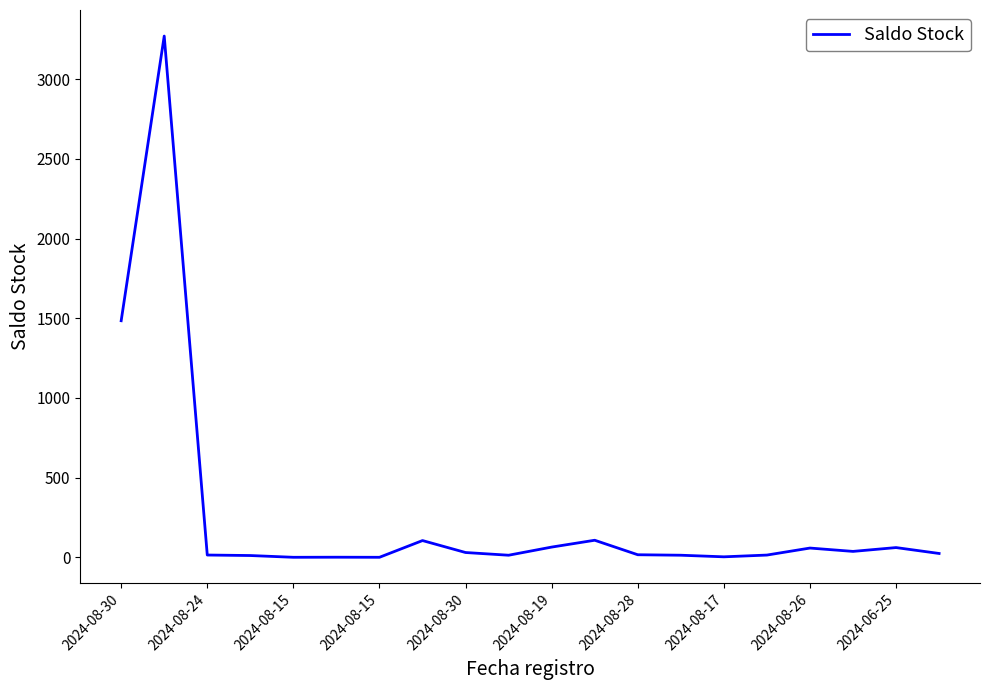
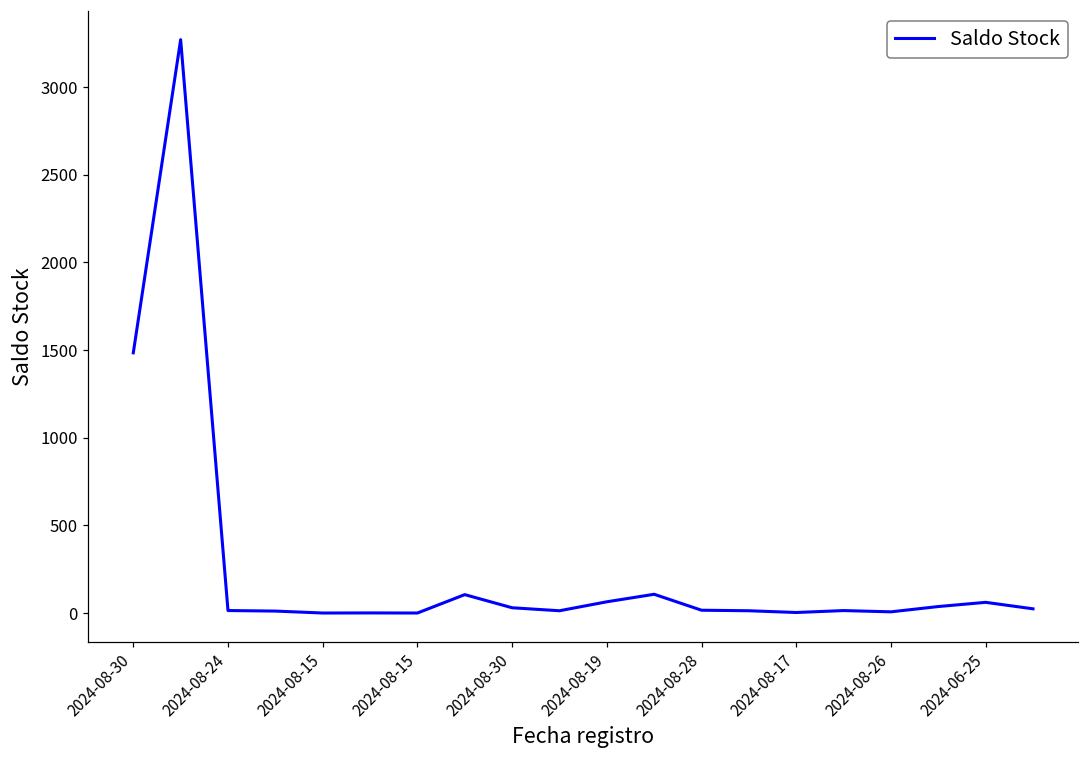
2024-08-26: 60 -> 10
